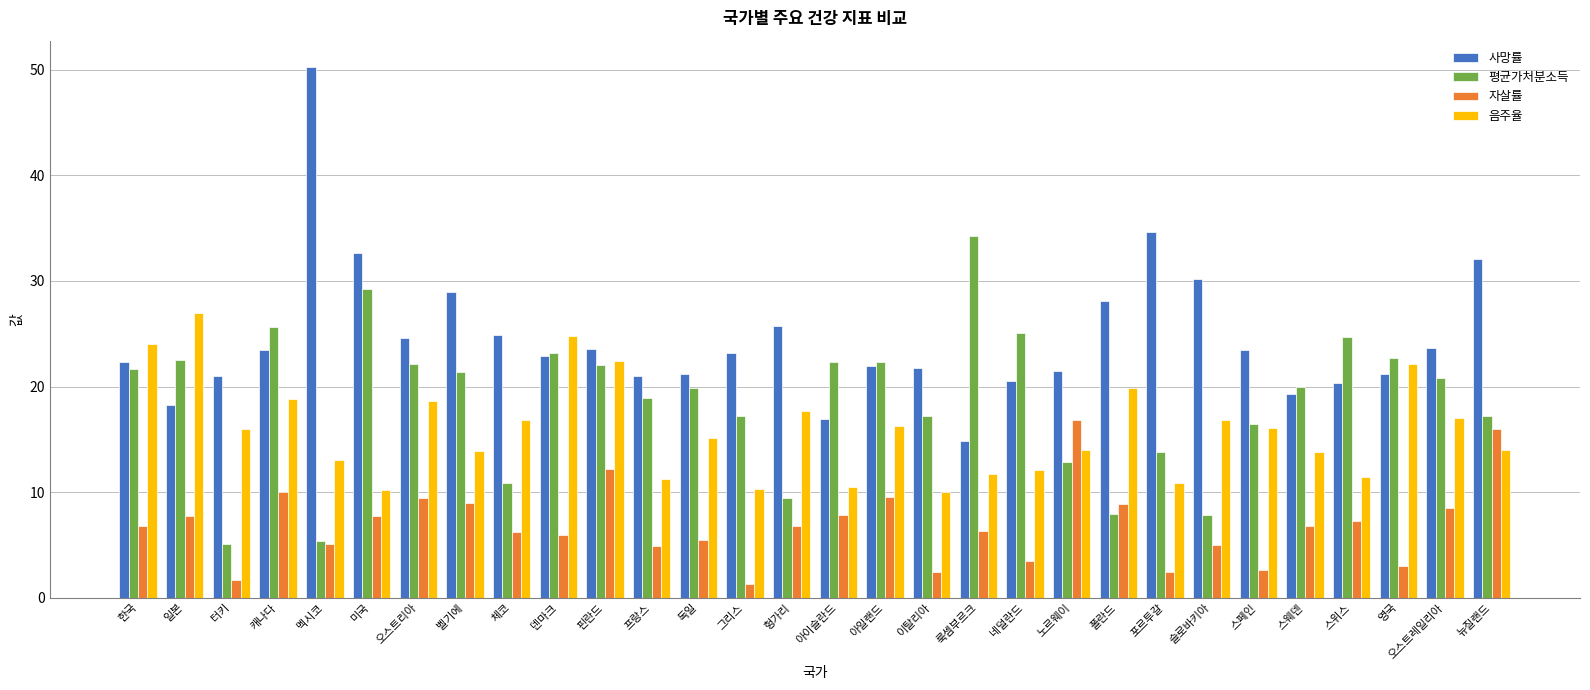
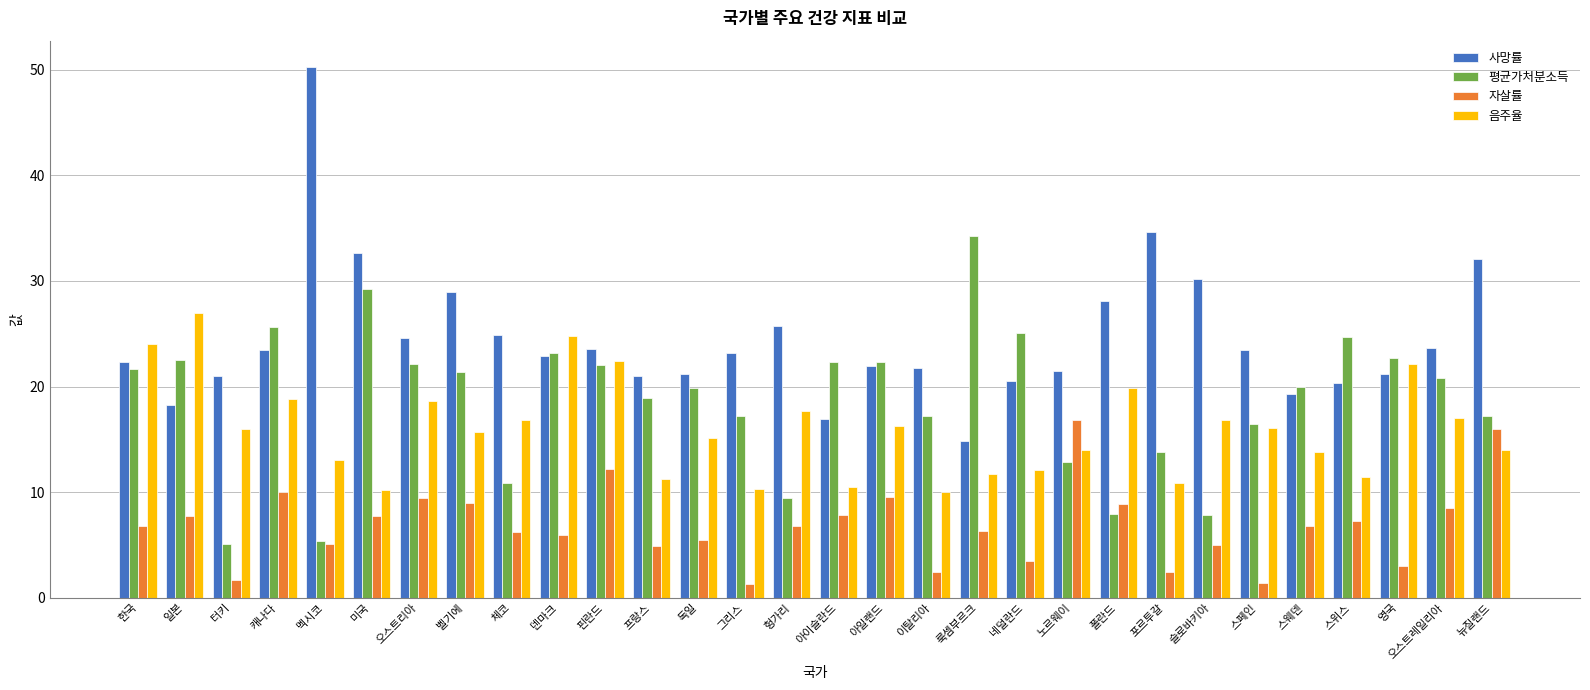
음주율, 벨기에: 13.9 -> 15.7
자살률, 스페인: 2.6 -> 1.4
